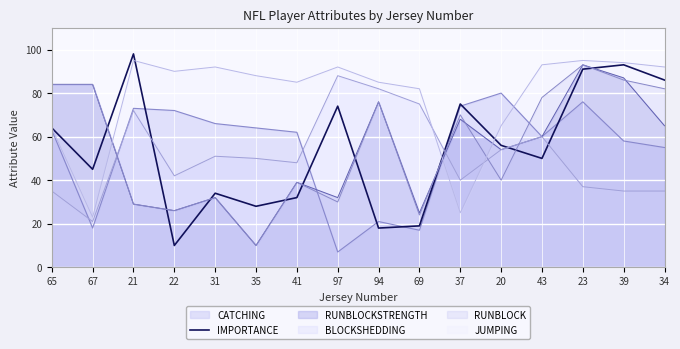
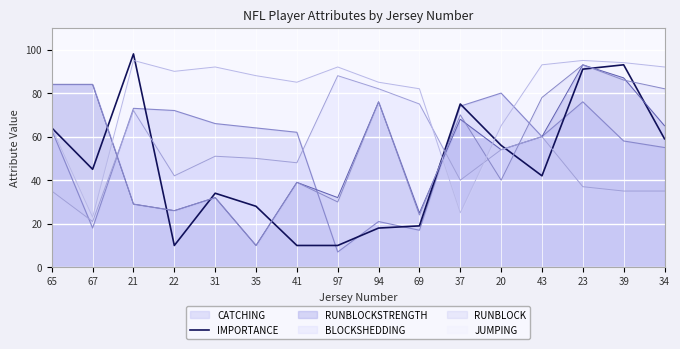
IMPORTANCE, 41: 32 -> 10
IMPORTANCE, 97: 74 -> 10
IMPORTANCE, 43: 50 -> 42
IMPORTANCE, 34: 86 -> 59
